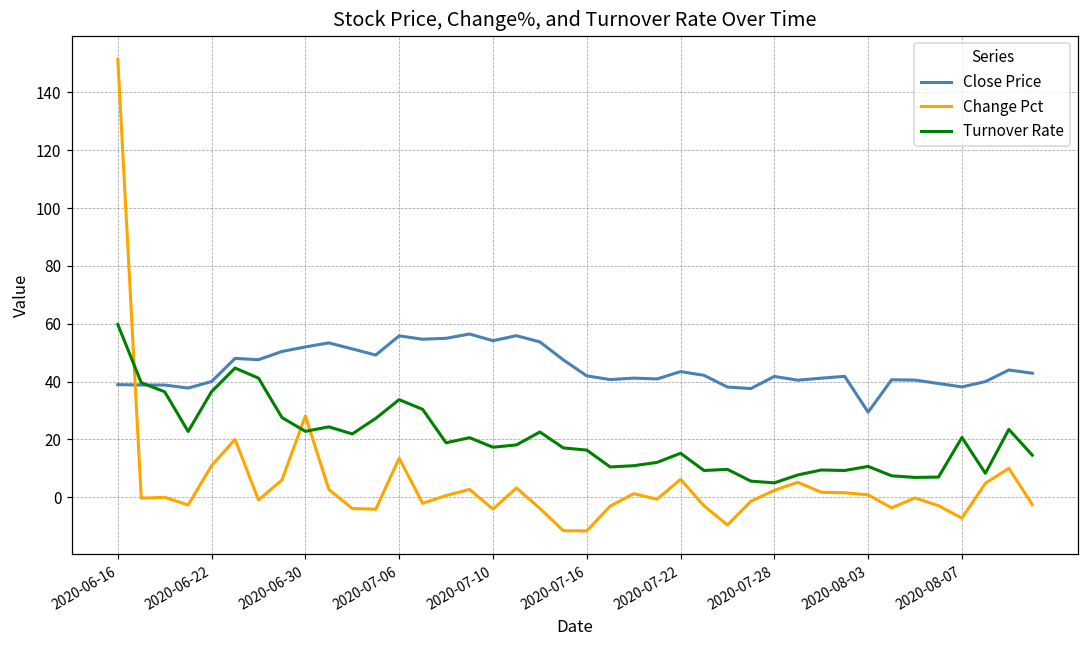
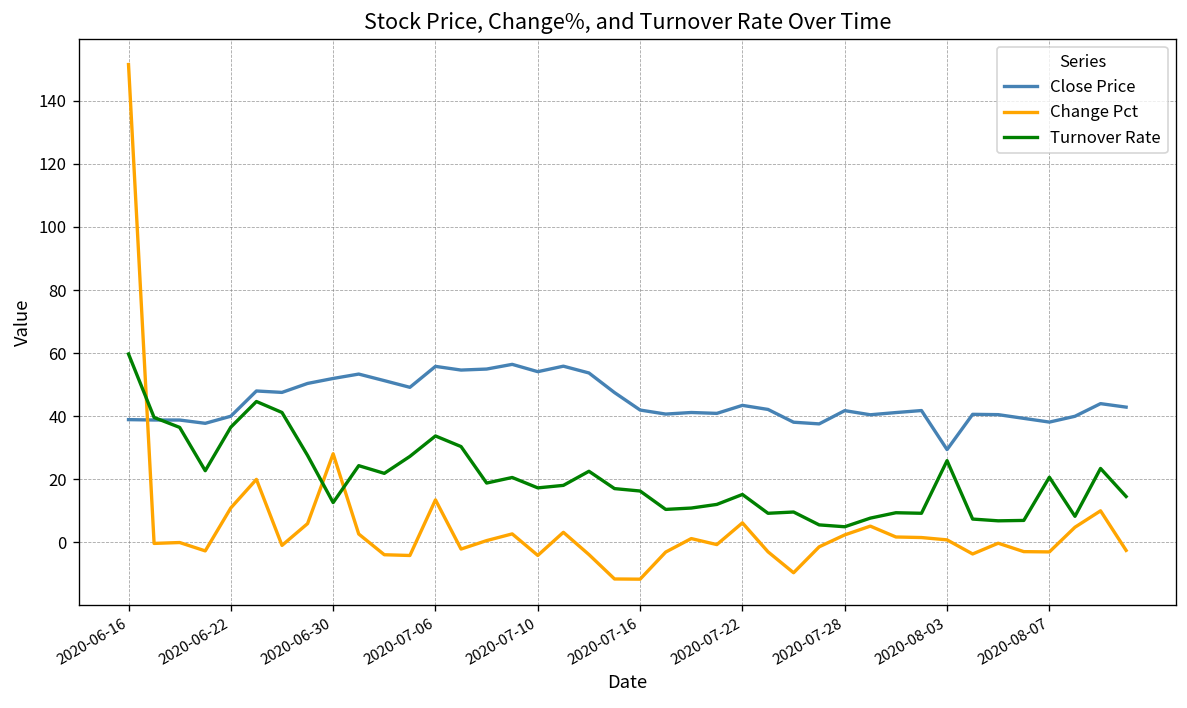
Turnover Rate, 2020-06-30: 23 -> 13
Turnover Rate, 2020-08-03: 11 -> 26
Change Pct, 2020-08-07: -7 -> -3
